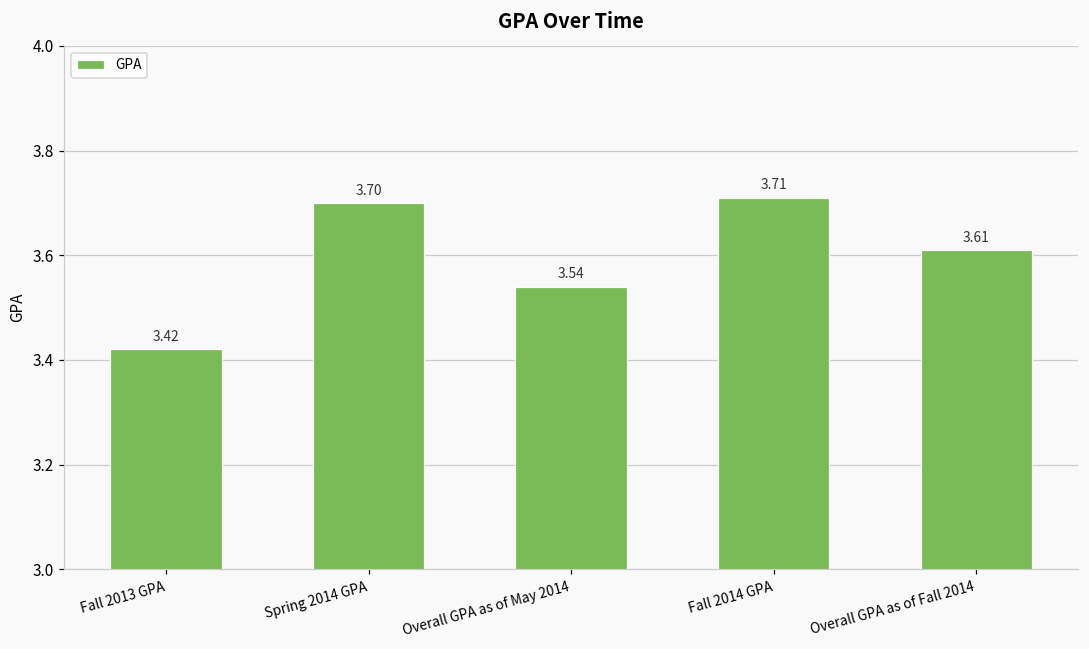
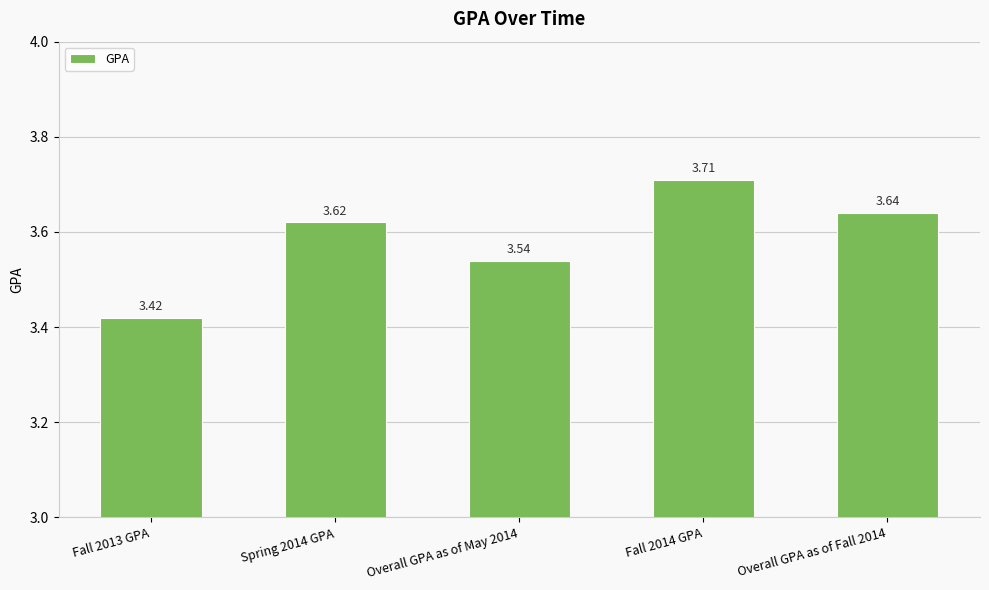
Spring 2014 GPA: 3.70 -> 3.62
Overall GPA as of Fall 2014: 3.61 -> 3.64
